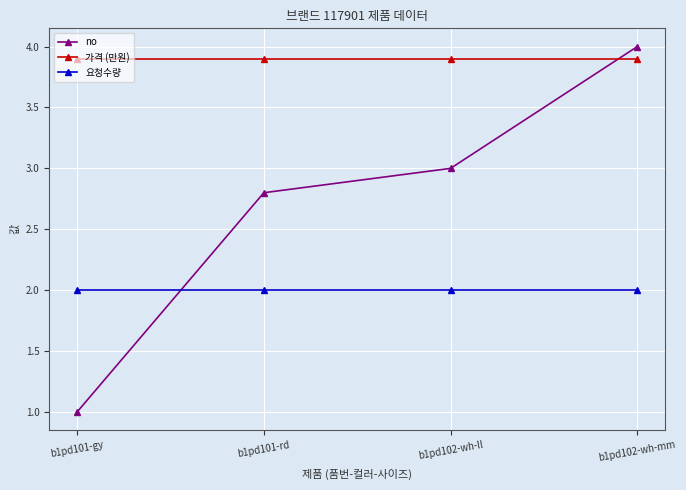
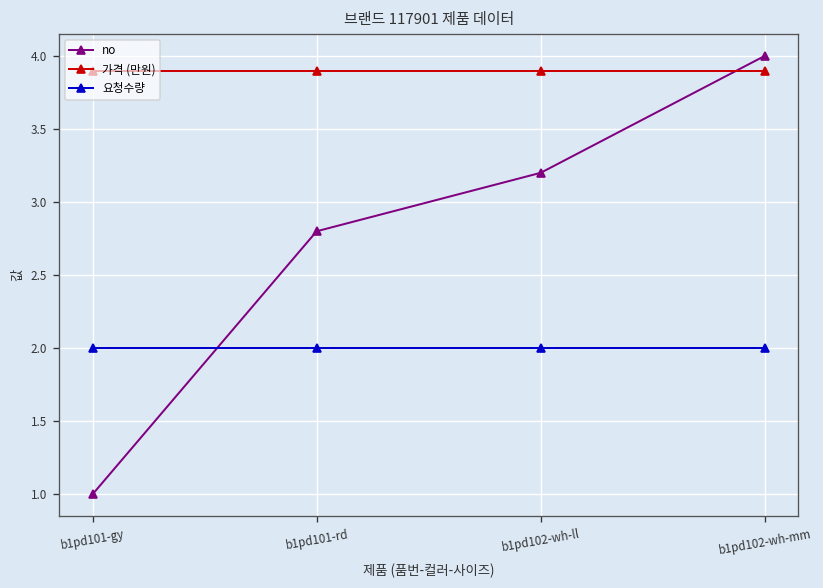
no, b1pd102-wh-ll: 3.0 -> 3.2
